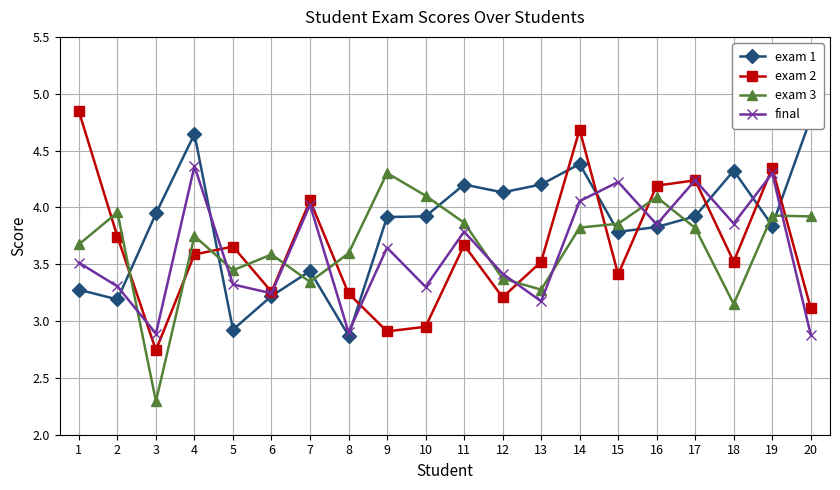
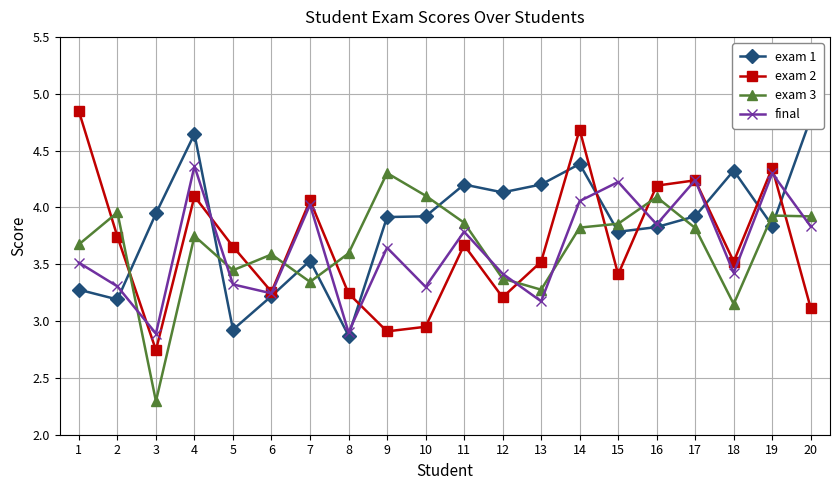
exam 2, 4: 3.59 -> 4.10
exam 1, 7: 3.44 -> 3.53
final, 18: 3.86 -> 3.42
final, 20: 2.88 -> 3.83
